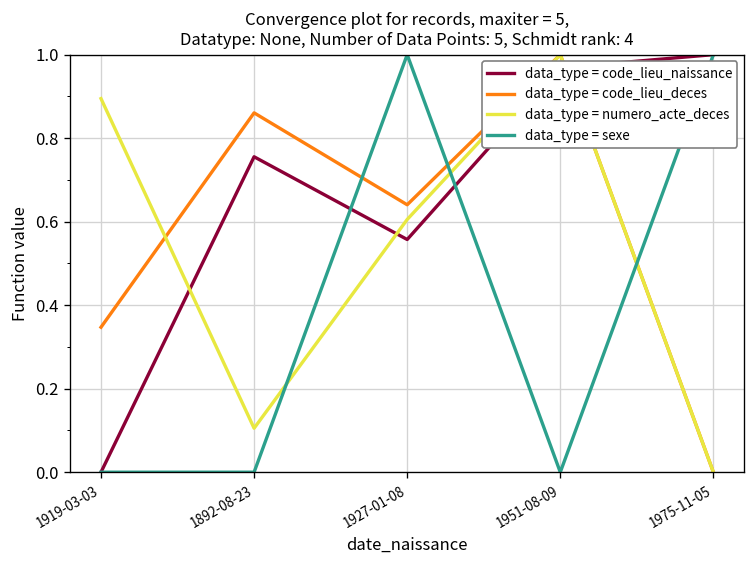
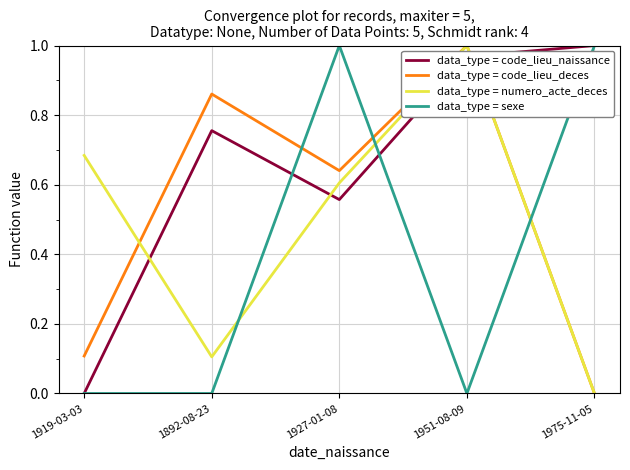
data_type = code_lieu_deces, 1919-03-03: 0.35 -> 0.11
data_type = numero_acte_deces, 1919-03-03: 0.89 -> 0.68
